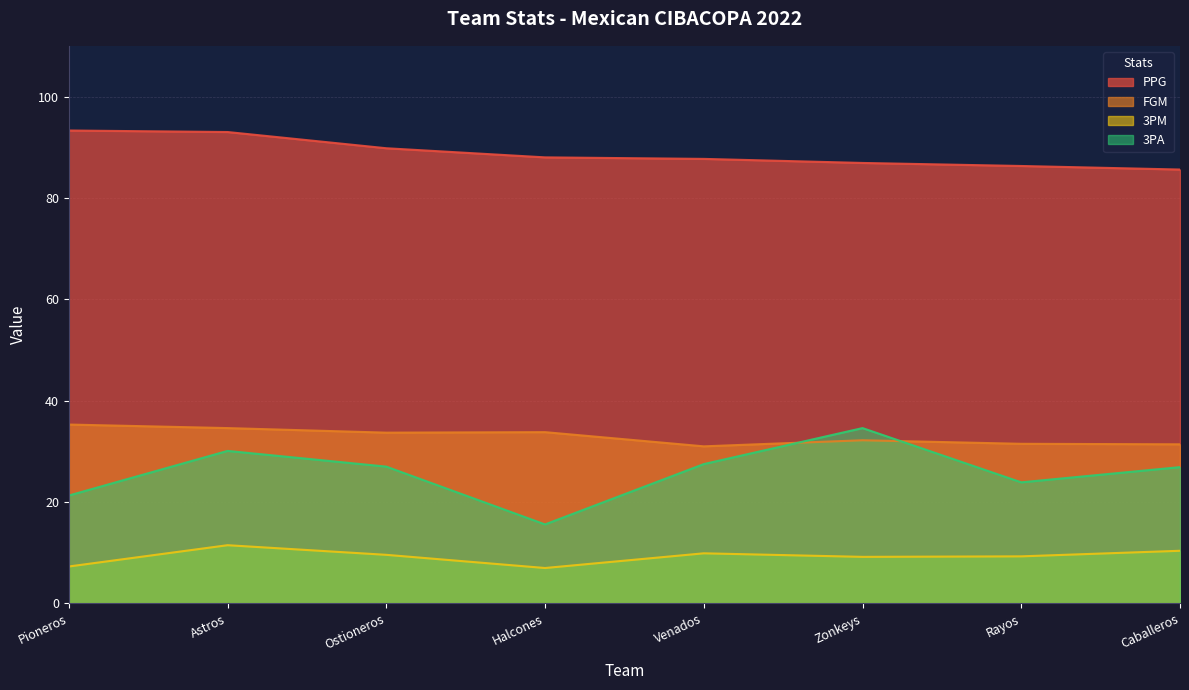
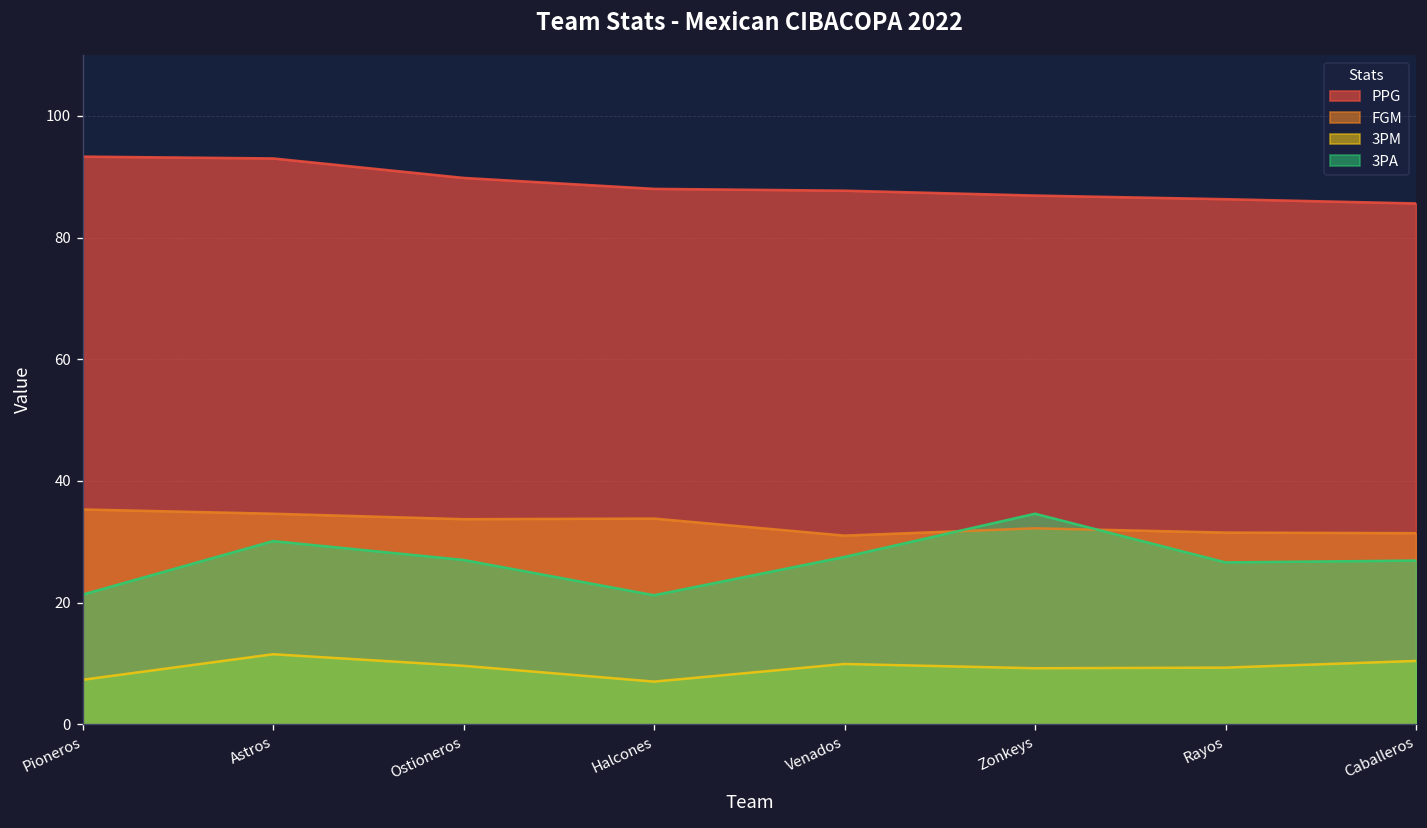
3PA, Halcones: 16 -> 21
3PA, Rayos: 24 -> 27
